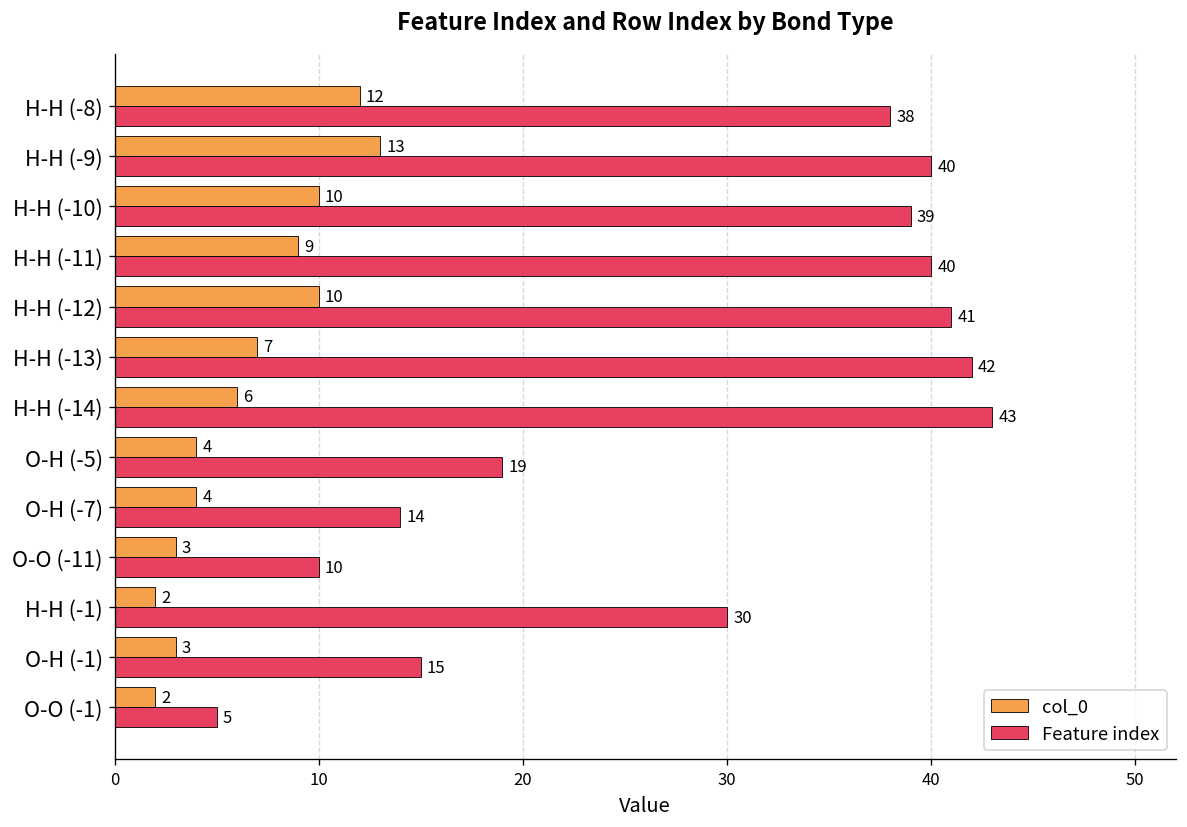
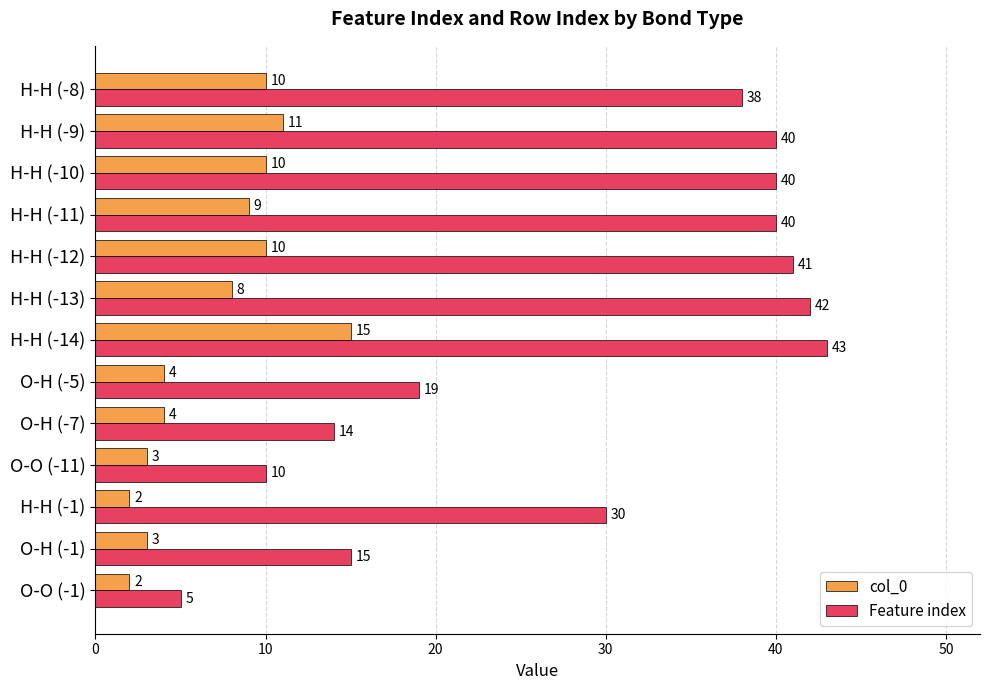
col_0, H-H (-8): 12 -> 10
col_0, H-H (-9): 13 -> 11
Feature index, H-H (-10): 39 -> 40
col_0, H-H (-13): 7 -> 8
col_0, H-H (-14): 6 -> 15
